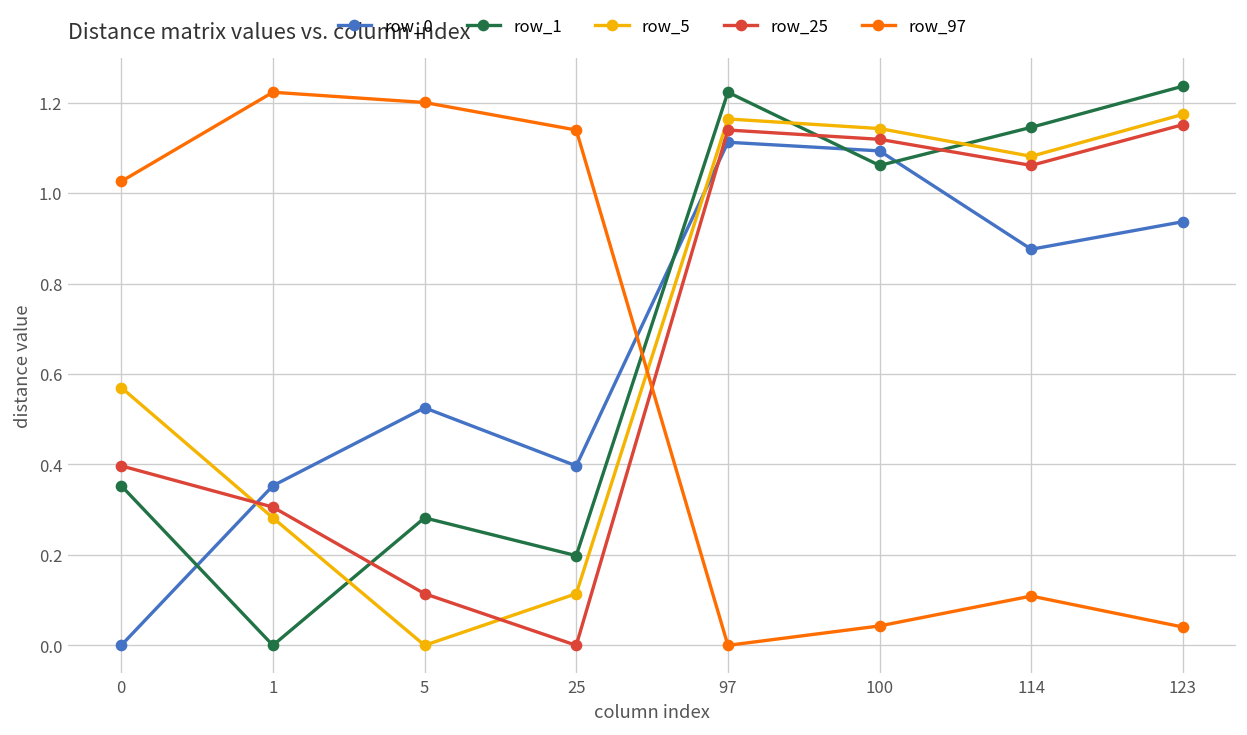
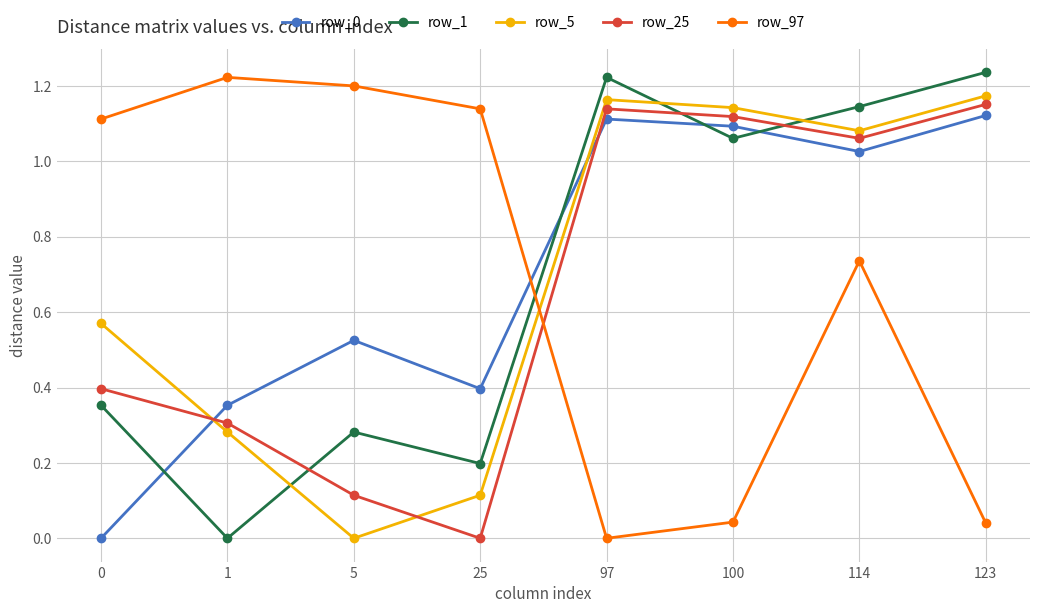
row_97, 0: 1.03 -> 1.11
row_0, 114: 0.88 -> 1.03
row_97, 114: 0.11 -> 0.74
row_0, 123: 0.94 -> 1.12
